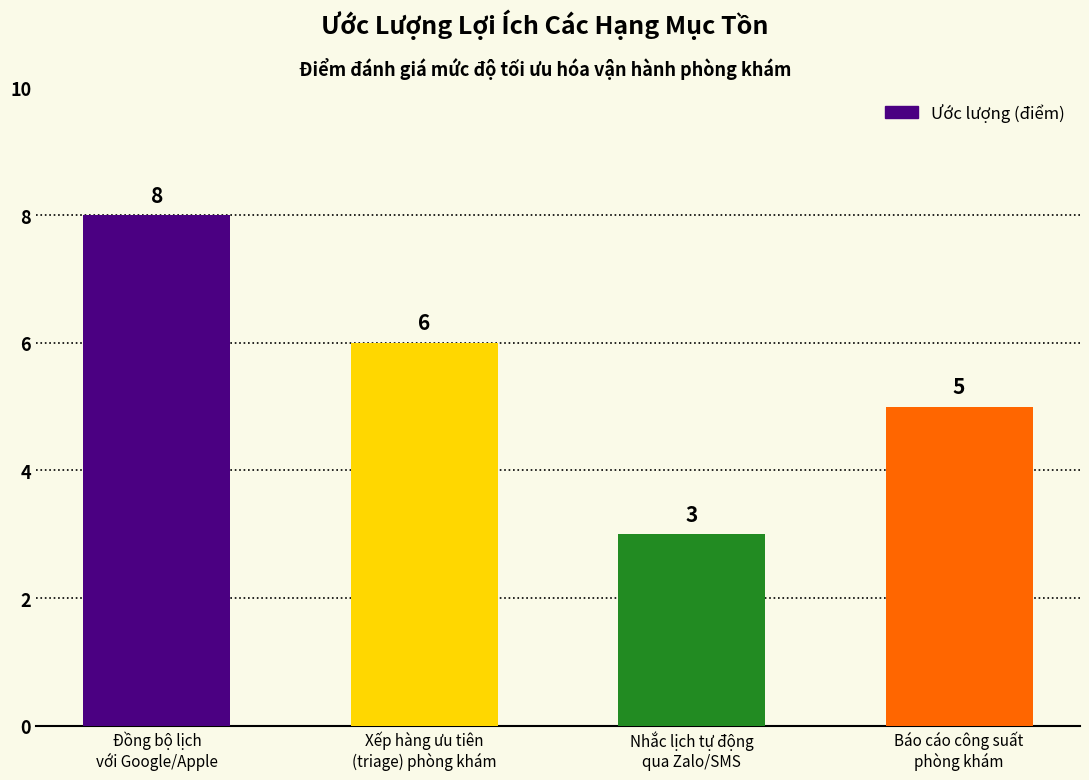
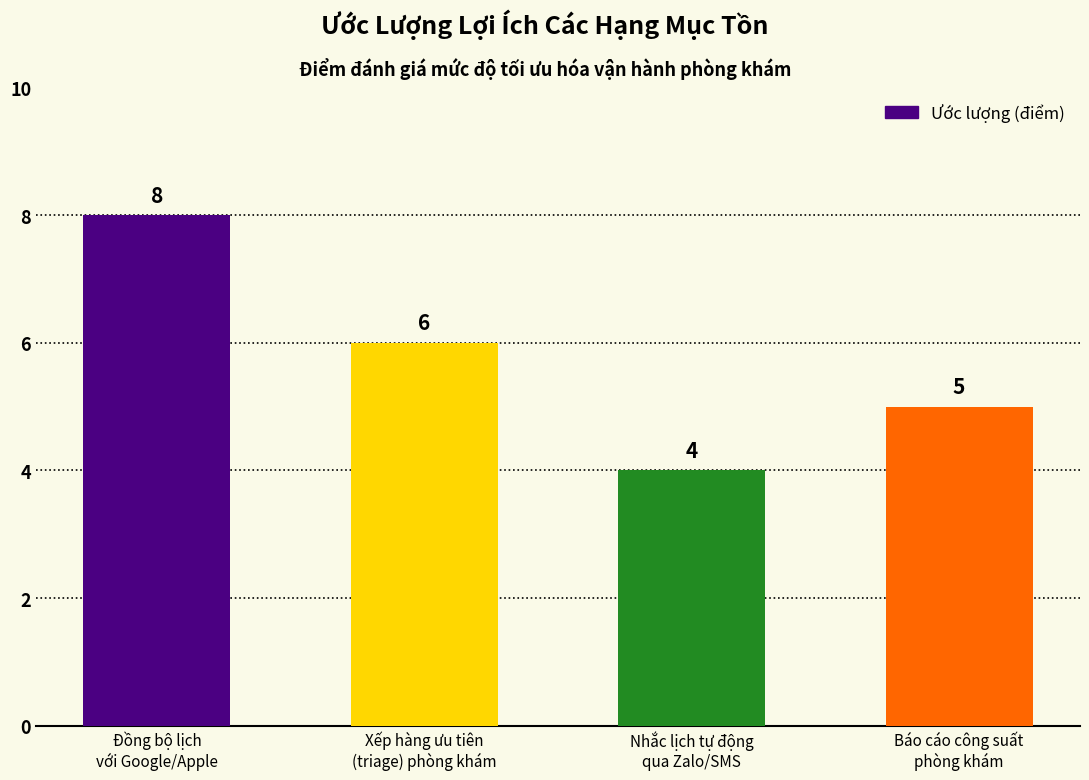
Nhắc lịch tự động qua Zalo/SMS: 3 -> 4
